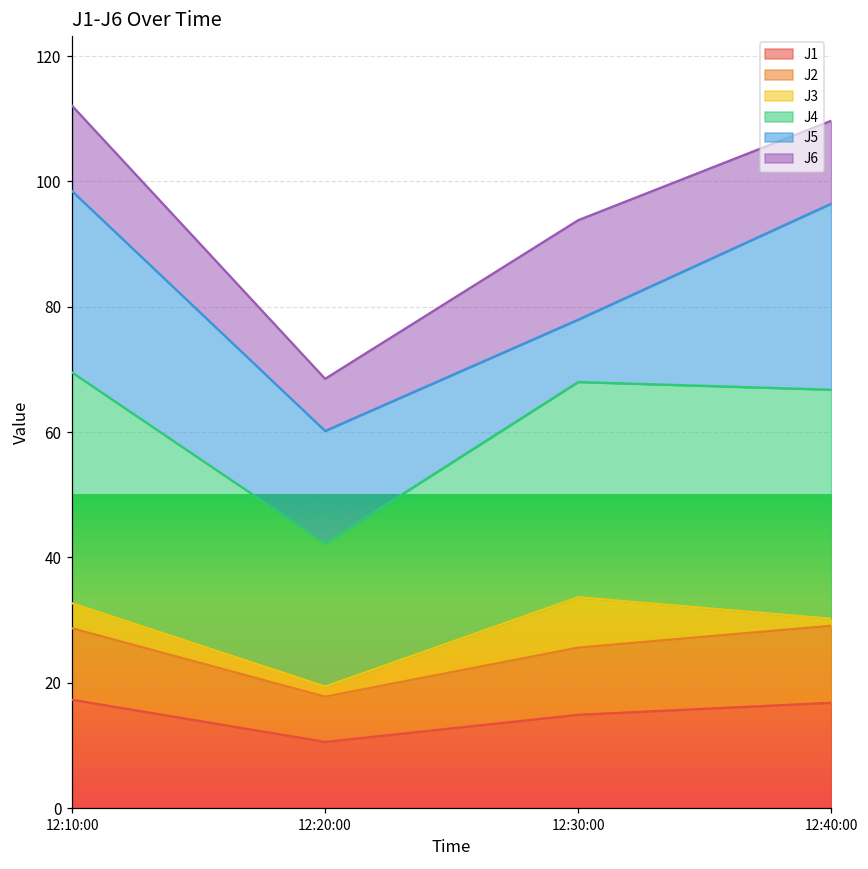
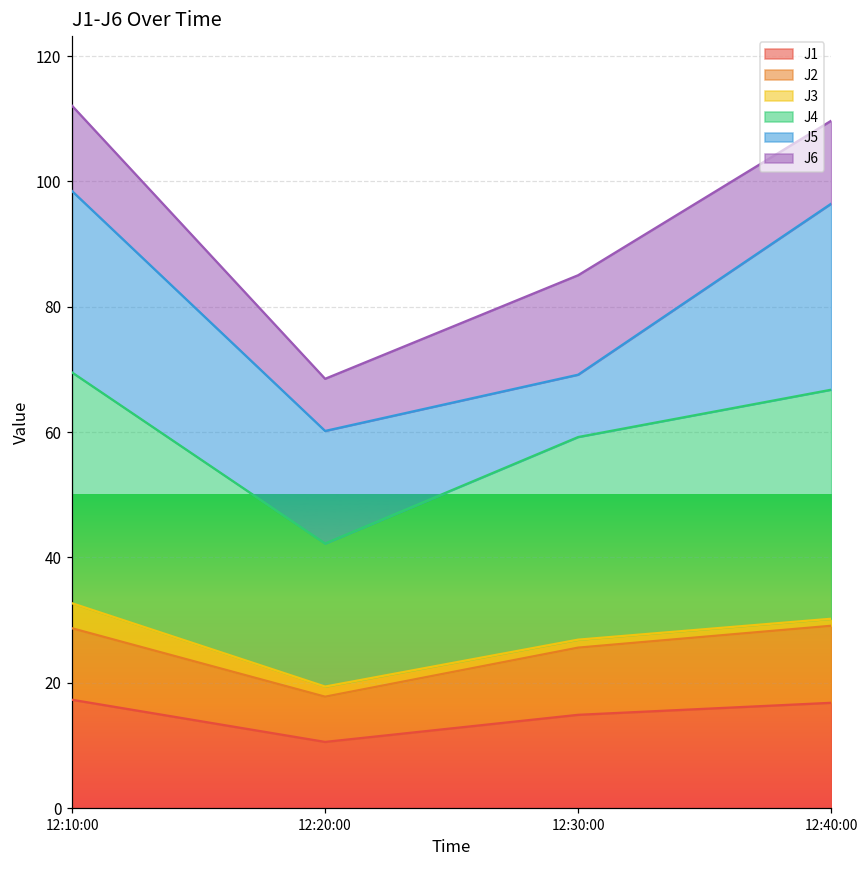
J3, 12:30:00: 8 -> 1
J4, 12:30:00: 34 -> 32
